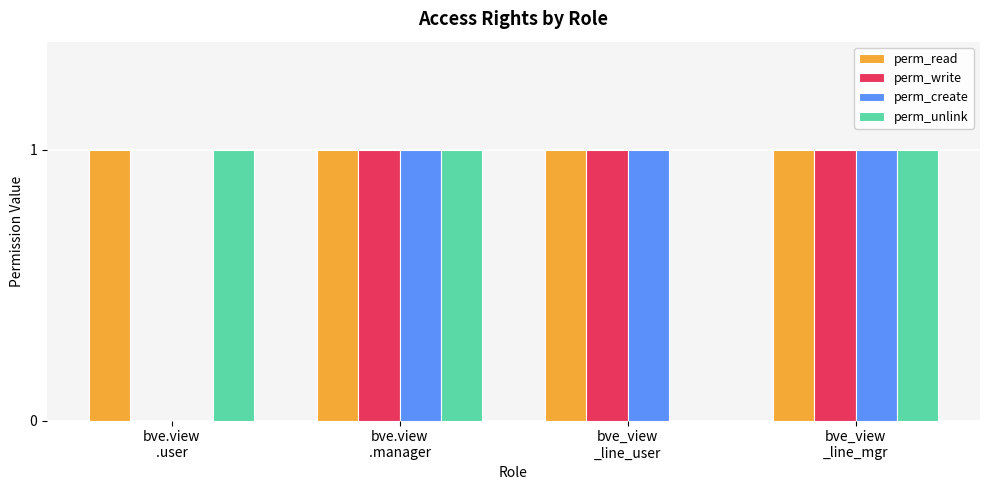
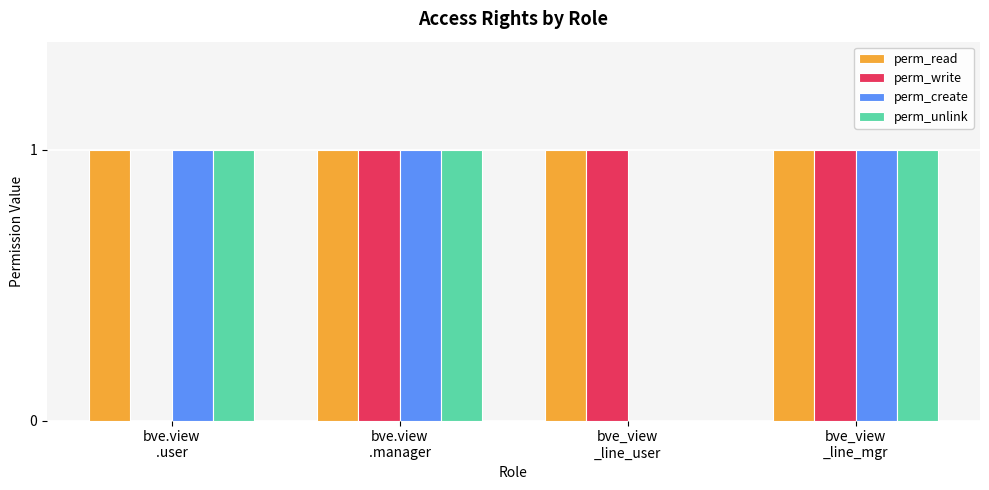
perm_create, bve.view .user: 0 -> 1
perm_create, bve_view _line_user: 1 -> 0
